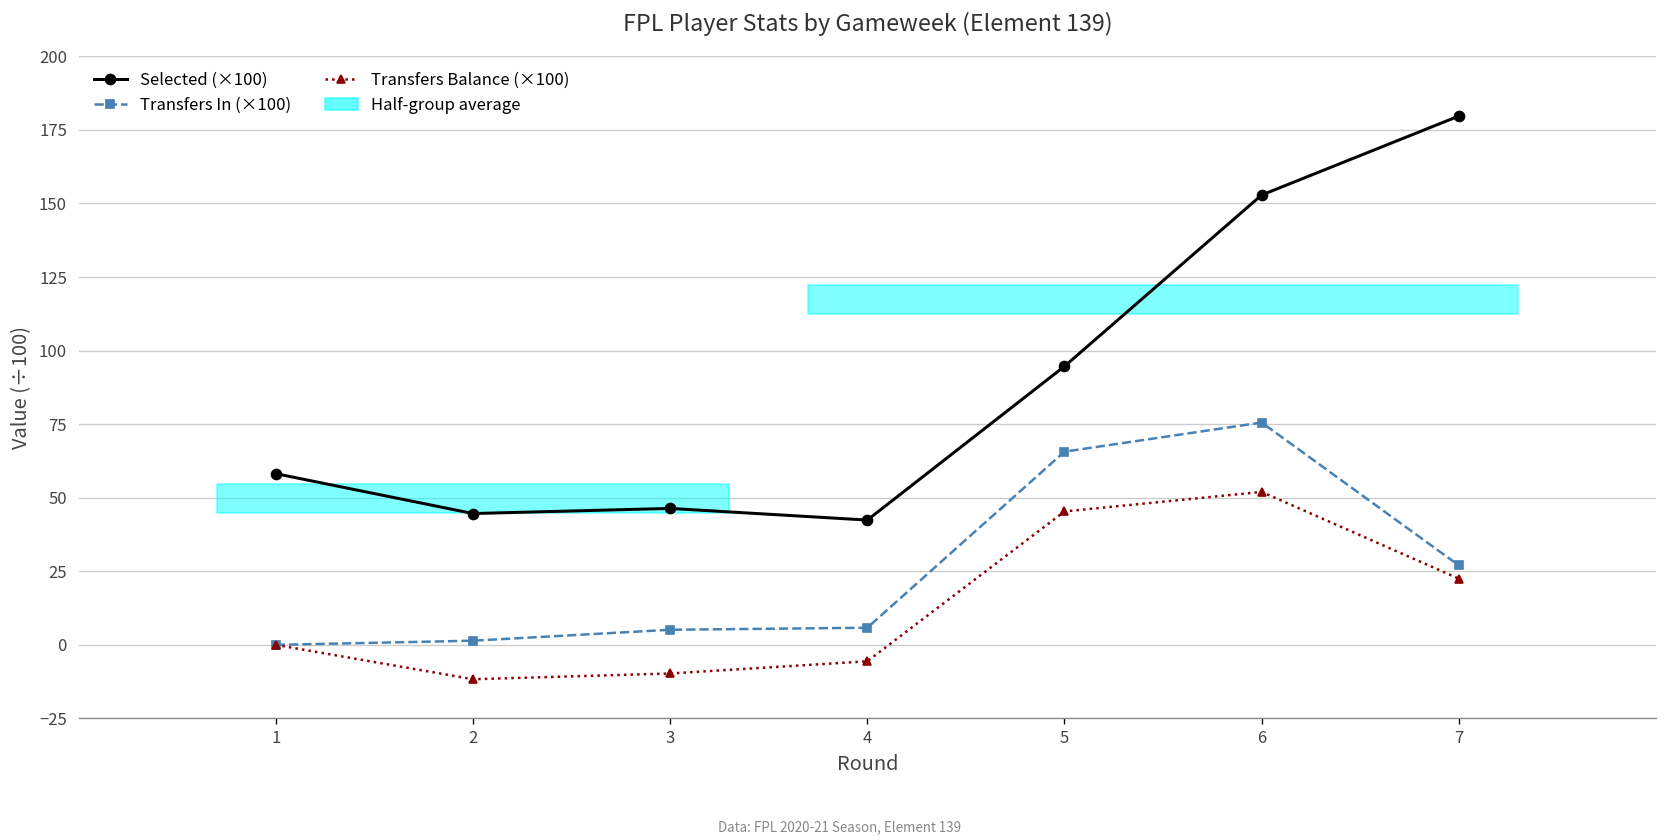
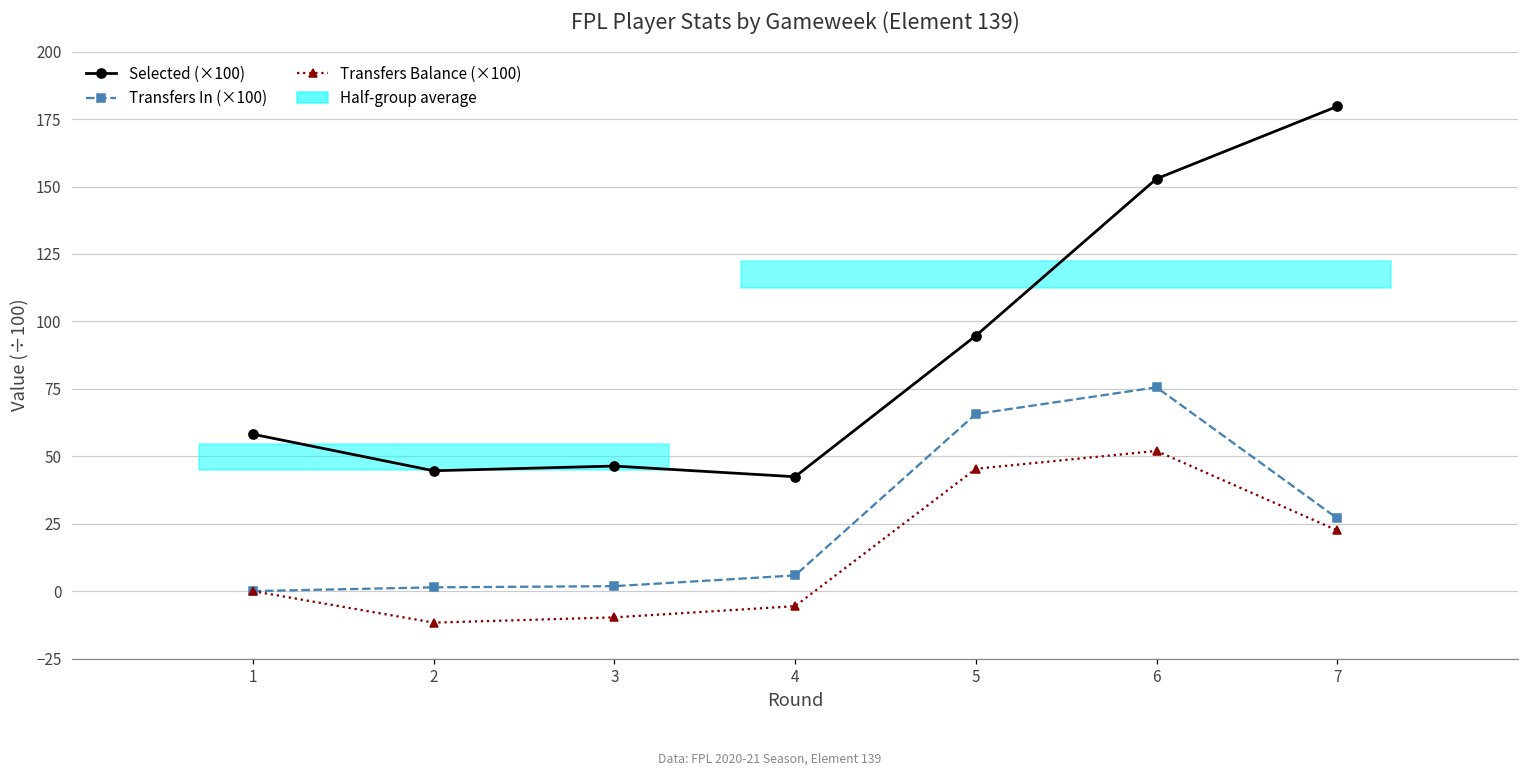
Transfers In (×100), 3: 5 -> 2
